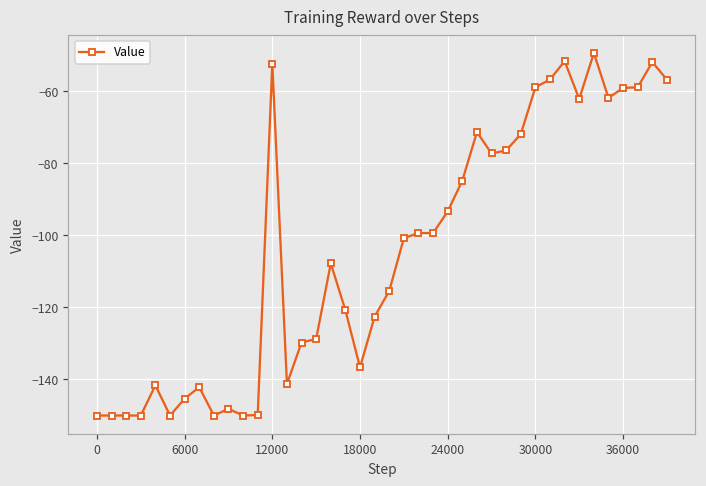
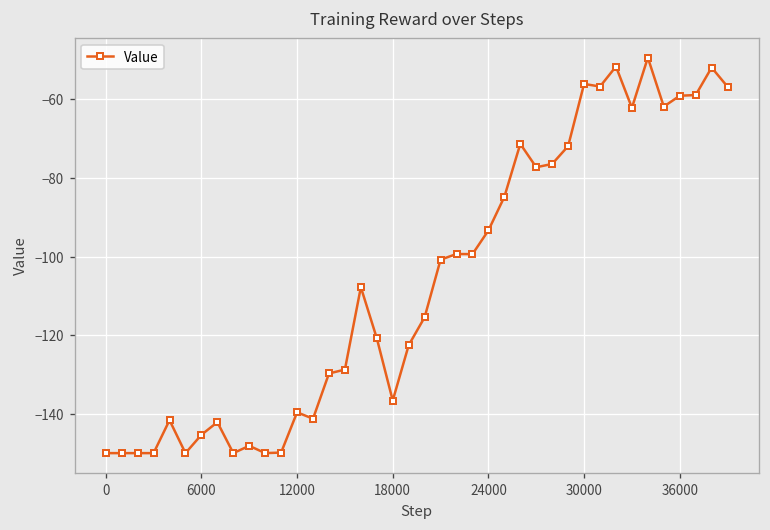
12000: -52 -> -140
30000: -59 -> -56
